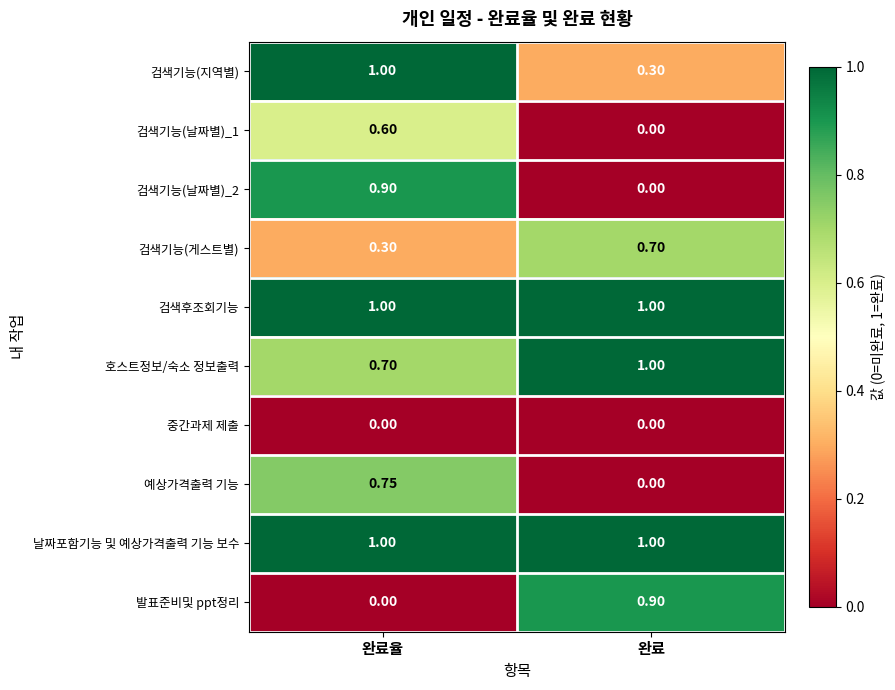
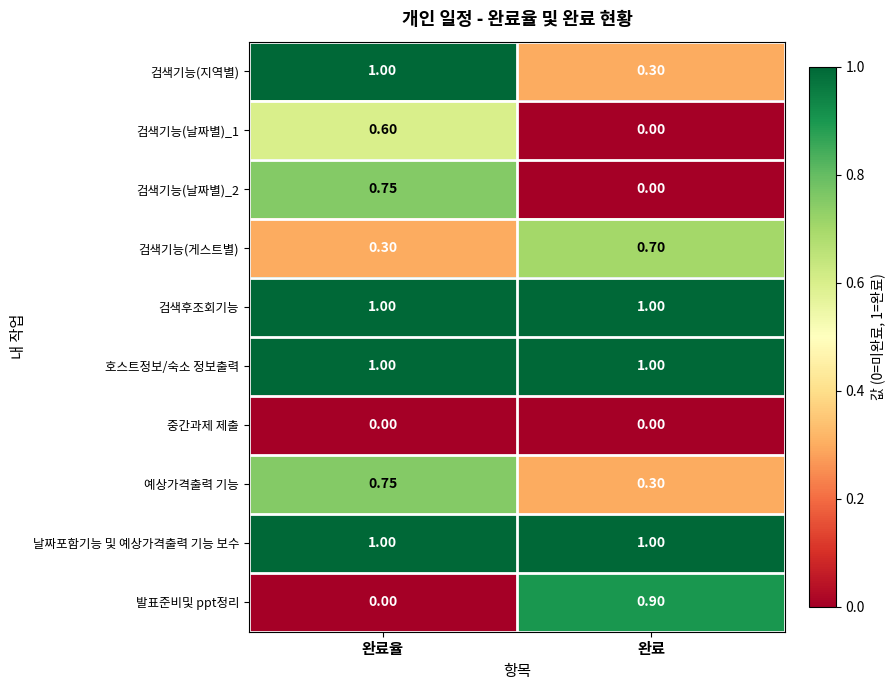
검색기능(날짜별)_2, 완료율: 0.90 -> 0.75
호스트정보/숙소 정보출력, 완료율: 0.70 -> 1.00
예상가격출력 기능, 완료: 0.00 -> 0.30
